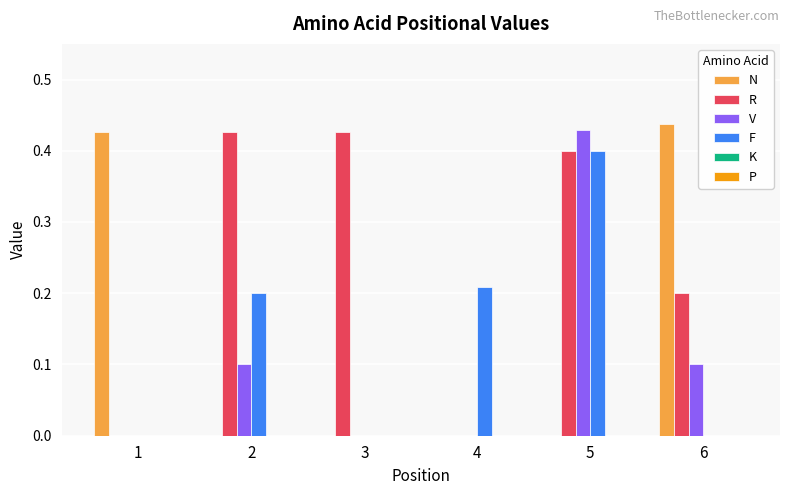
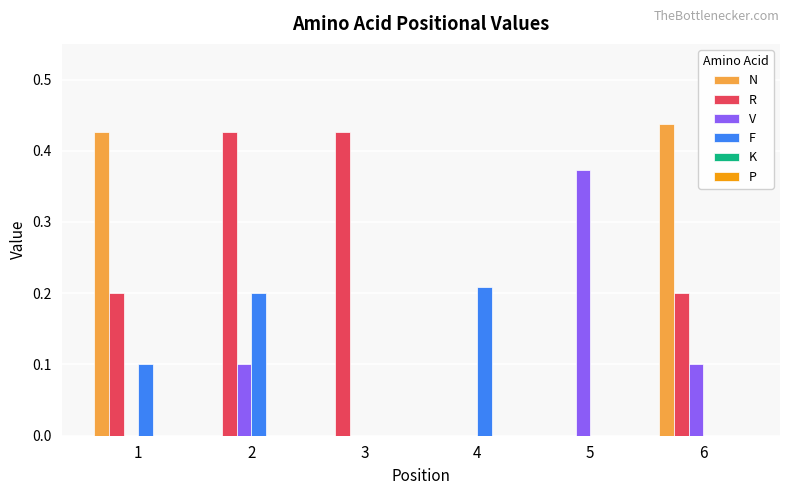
R, 1: 0.0 -> 0.2
F, 1: 0.0 -> 0.1
R, 5: 0.4 -> 0.0
V, 5: 0.43 -> 0.37
F, 5: 0.4 -> 0.0
